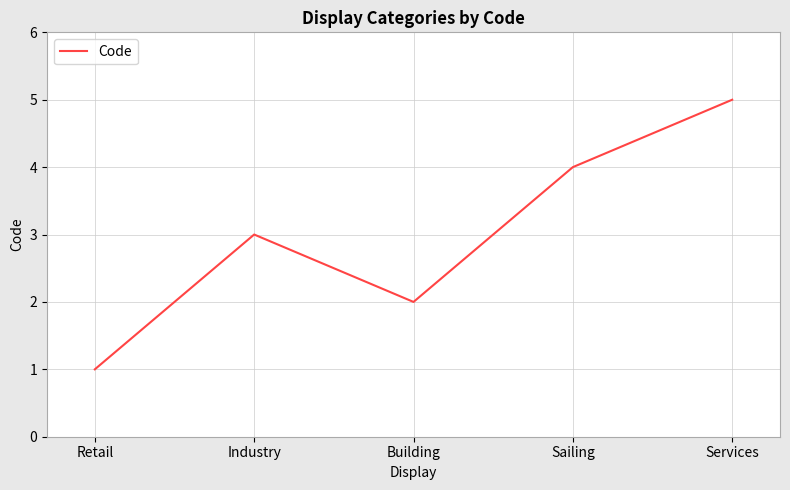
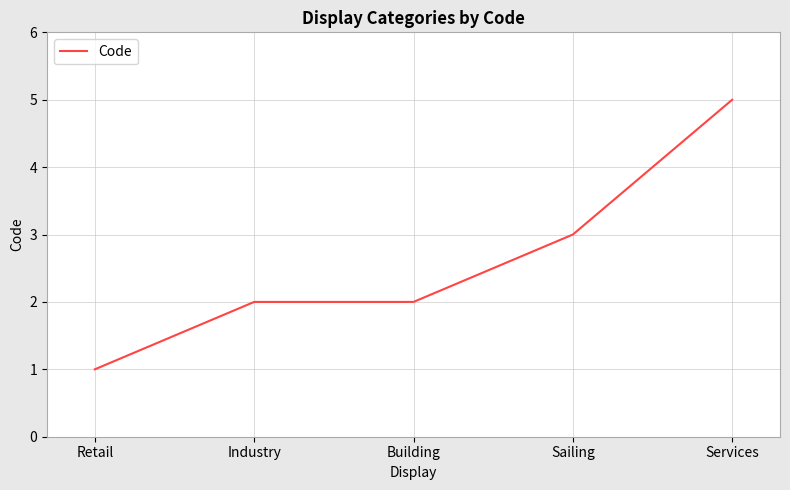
Industry: 3 -> 2
Sailing: 4 -> 3
